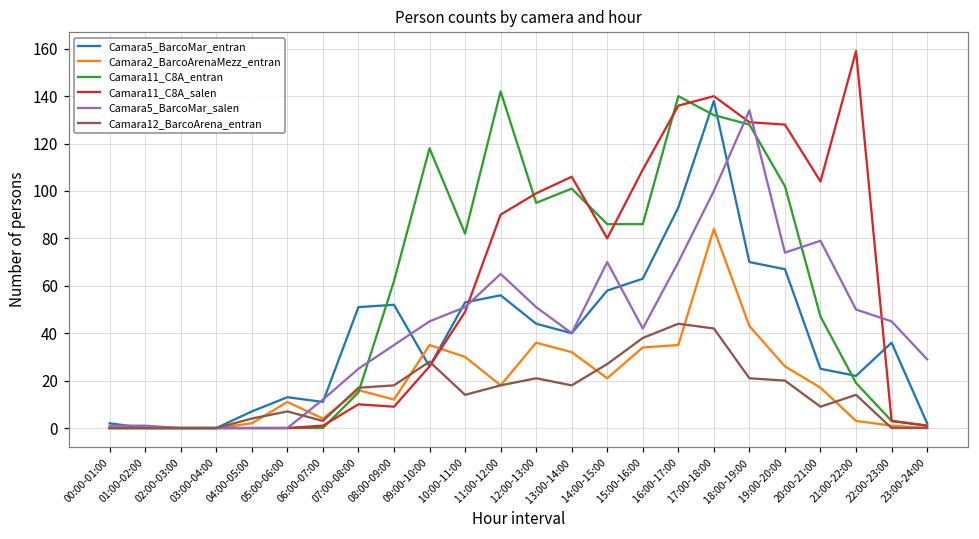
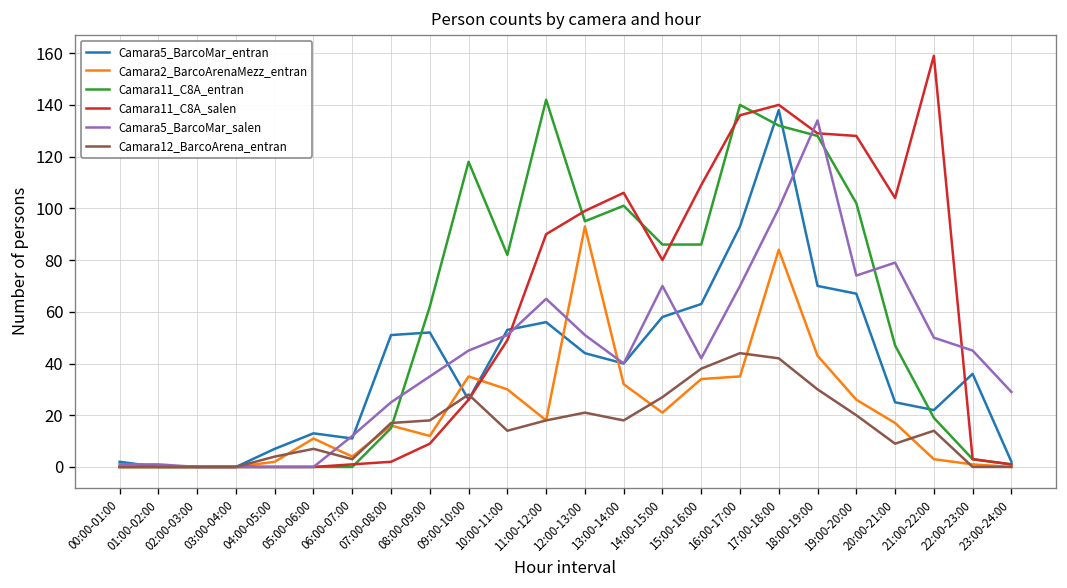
Camara11_C8A_salen, 07:00-08:00: 10 -> 2
Camara2_BarcoArenaMezz_entran, 12:00-13:00: 36 -> 93
Camara12_BarcoArena_entran, 18:00-19:00: 21 -> 30
